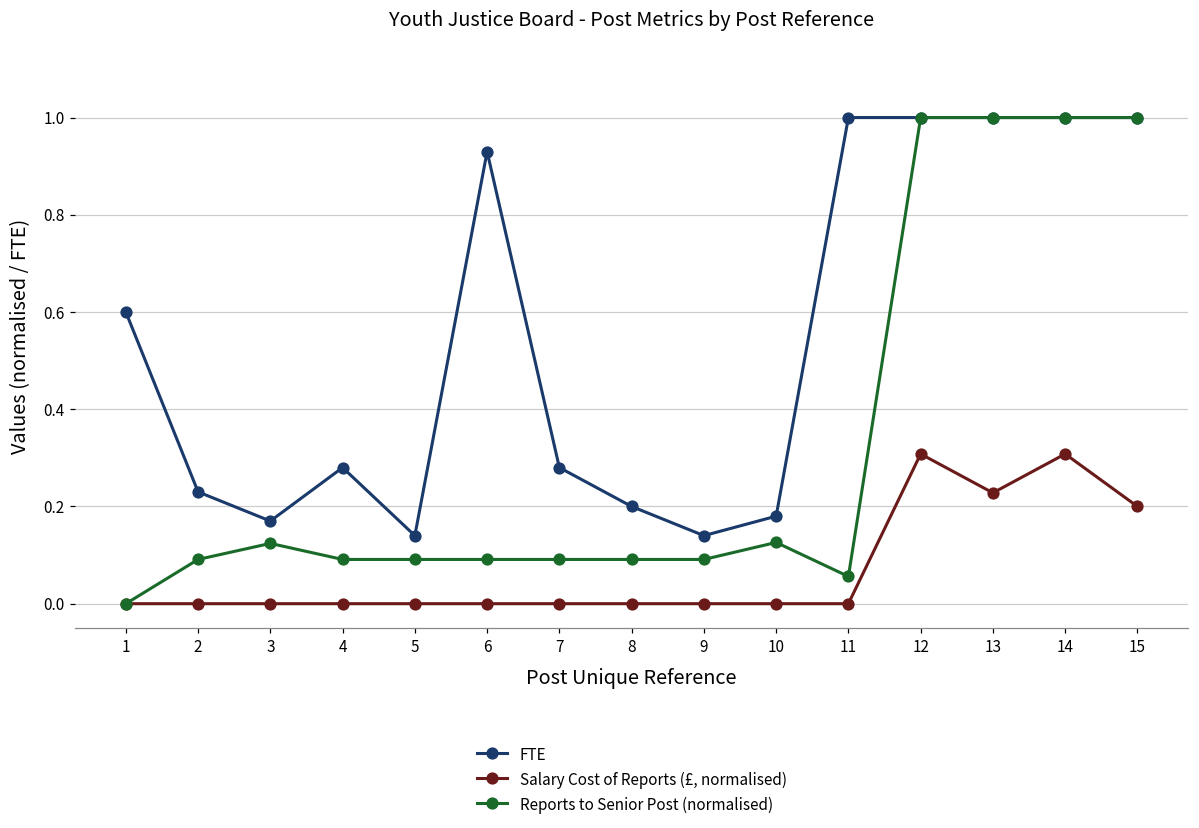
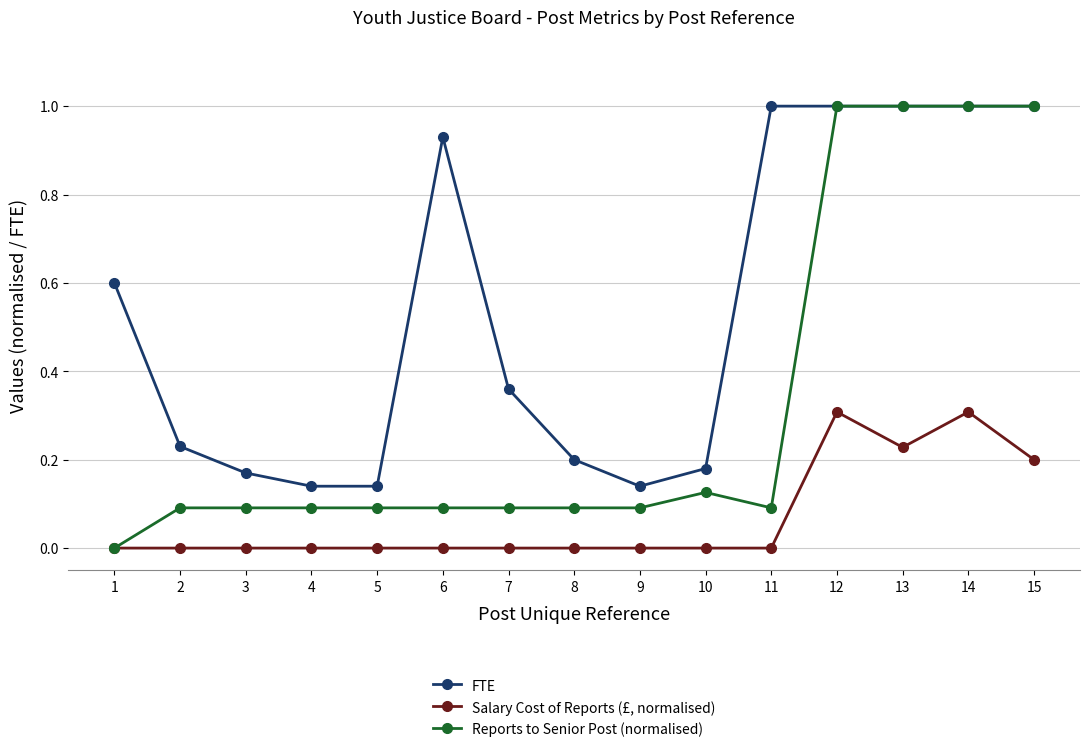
Reports to Senior Post (normalised), 3: 0.12 -> 0.09
FTE, 4: 0.28 -> 0.14
FTE, 7: 0.28 -> 0.36
Reports to Senior Post (normalised), 11: 0.06 -> 0.09
